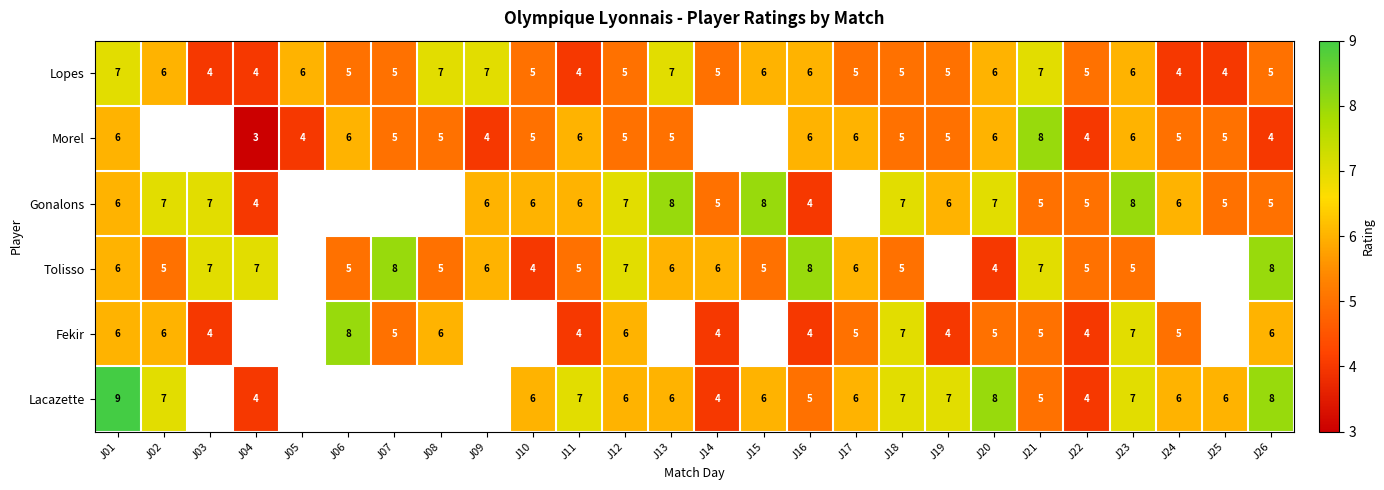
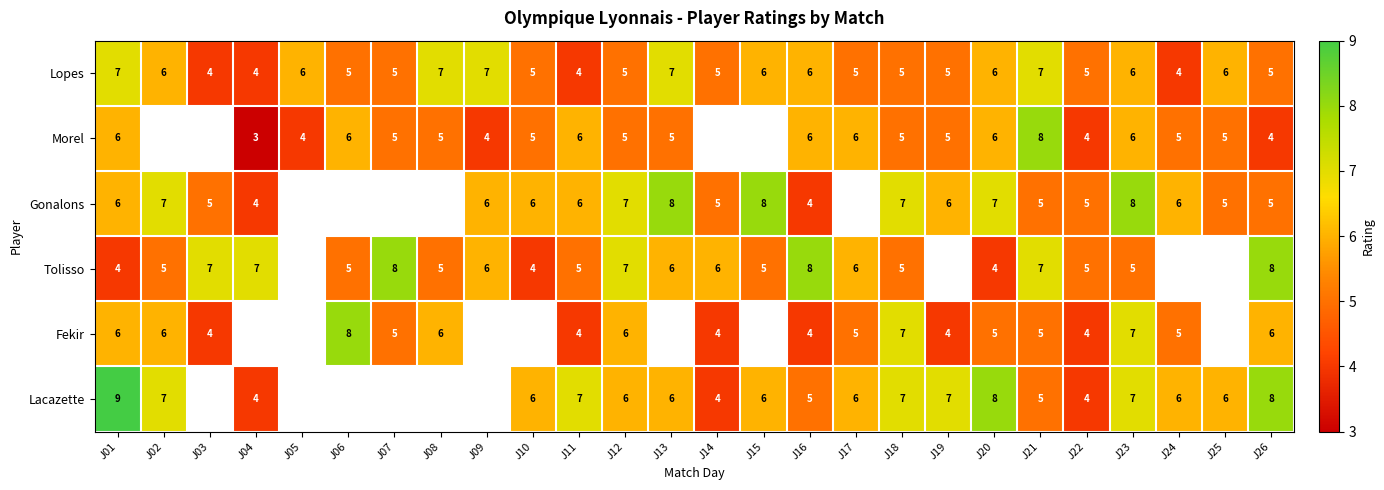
Lopes, J25: 4 -> 6
Gonalons, J03: 7 -> 5
Tolisso, J01: 6 -> 4
